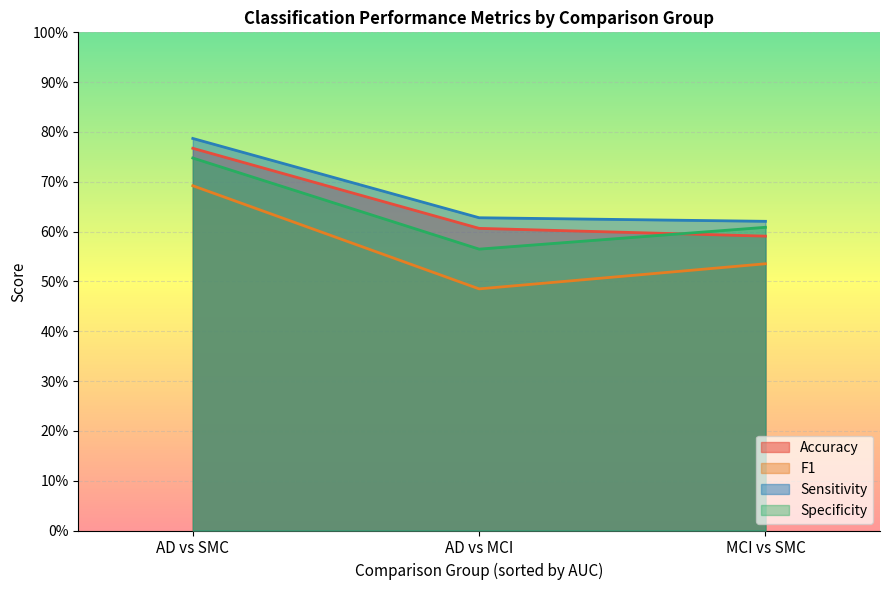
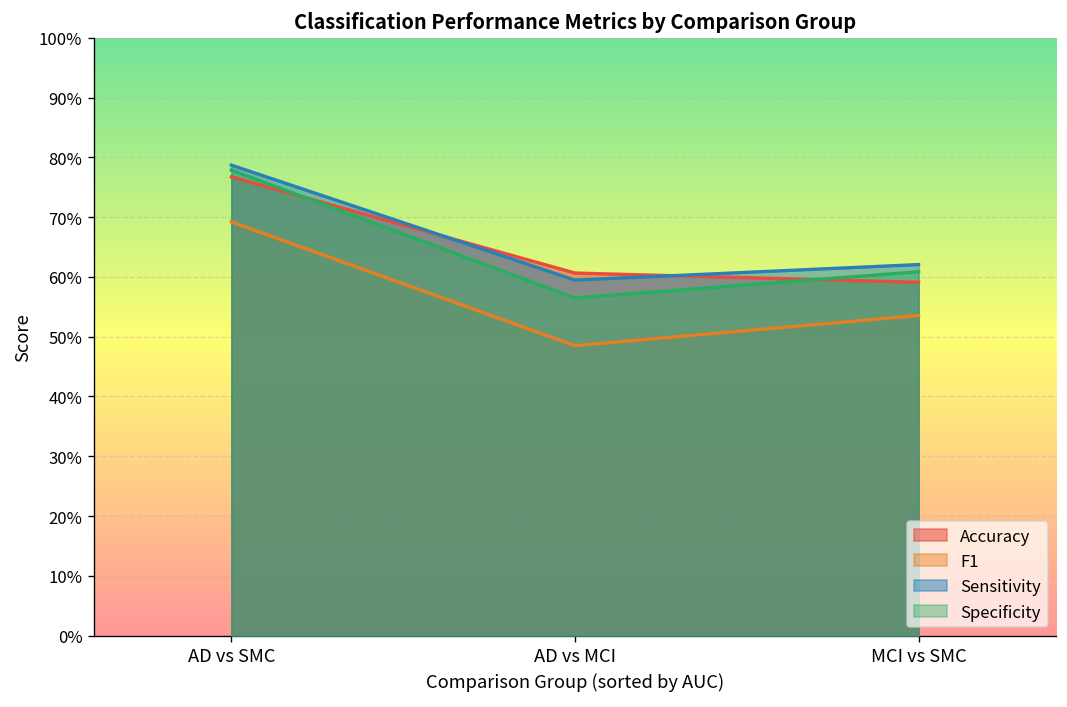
Specificity, AD vs SMC: 75% -> 78%
Sensitivity, AD vs MCI: 63% -> 59%
